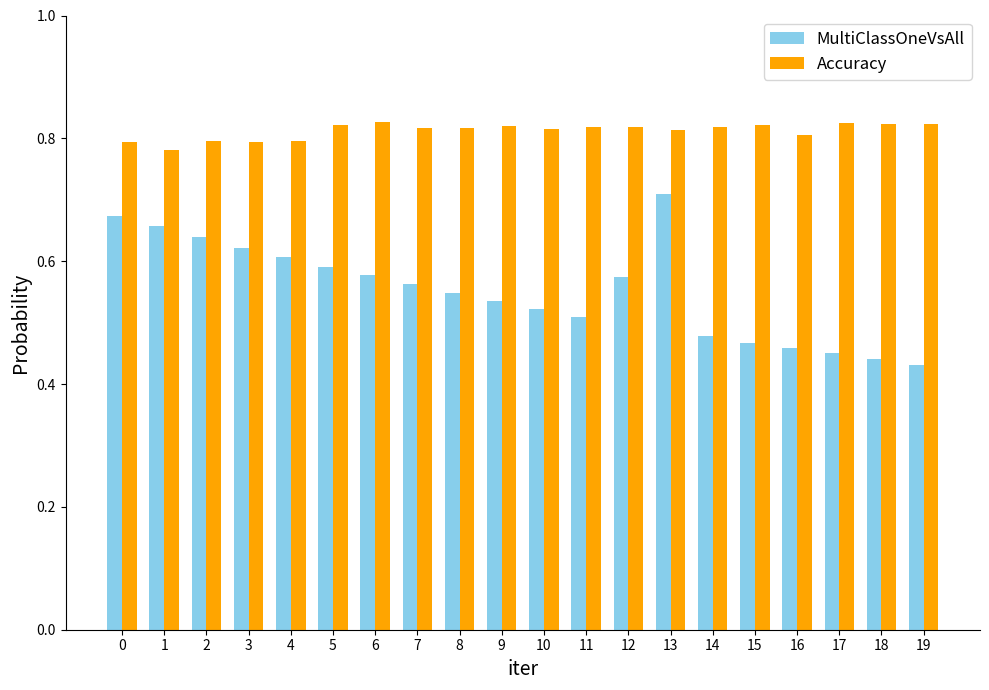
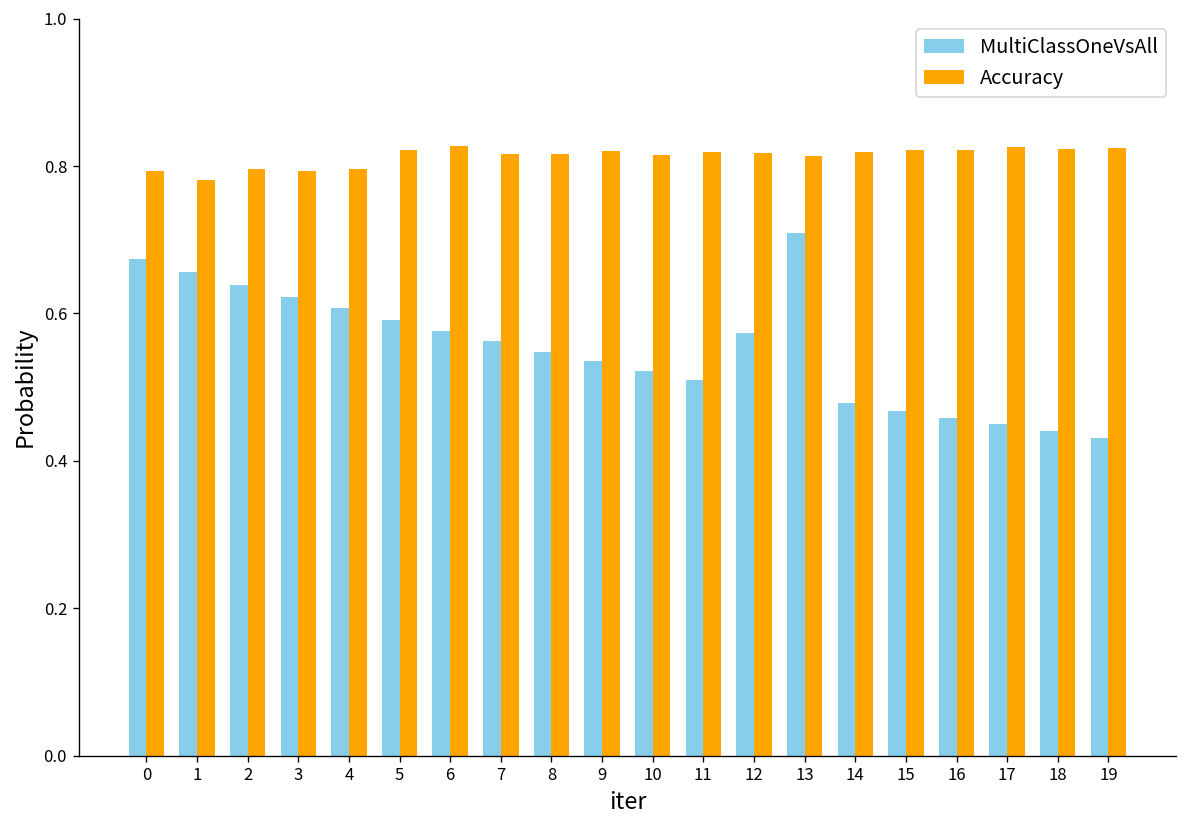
Accuracy, 16: 0.81 -> 0.82
